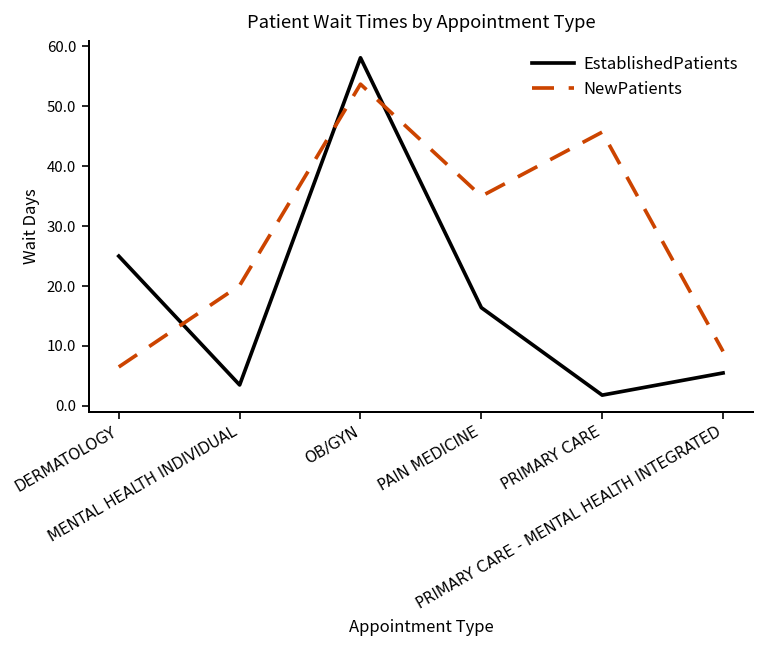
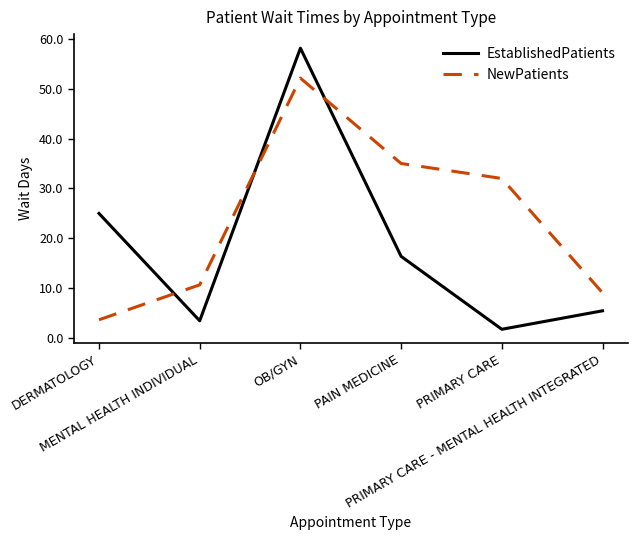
NewPatients, DERMATOLOGY: 7 -> 4
NewPatients, MENTAL HEALTH INDIVIDUAL: 20 -> 11
NewPatients, OB/GYN: 54 -> 52
NewPatients, PRIMARY CARE: 46 -> 32
